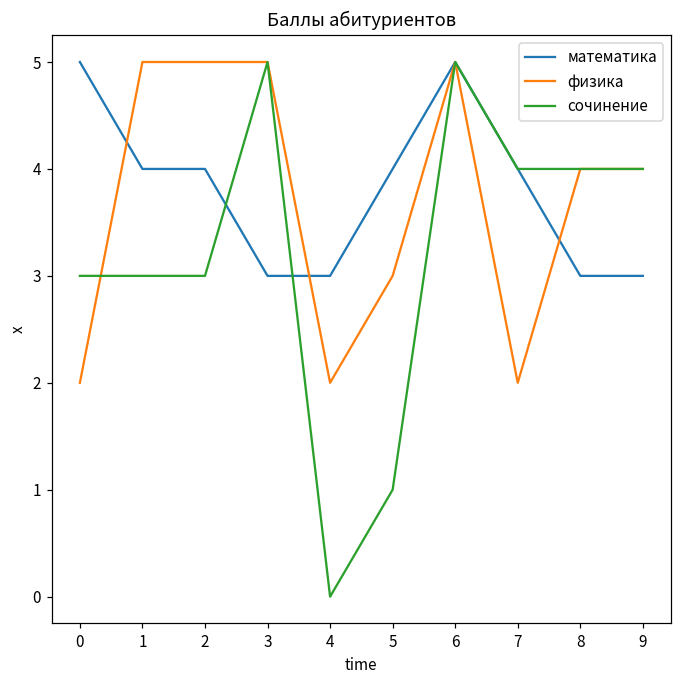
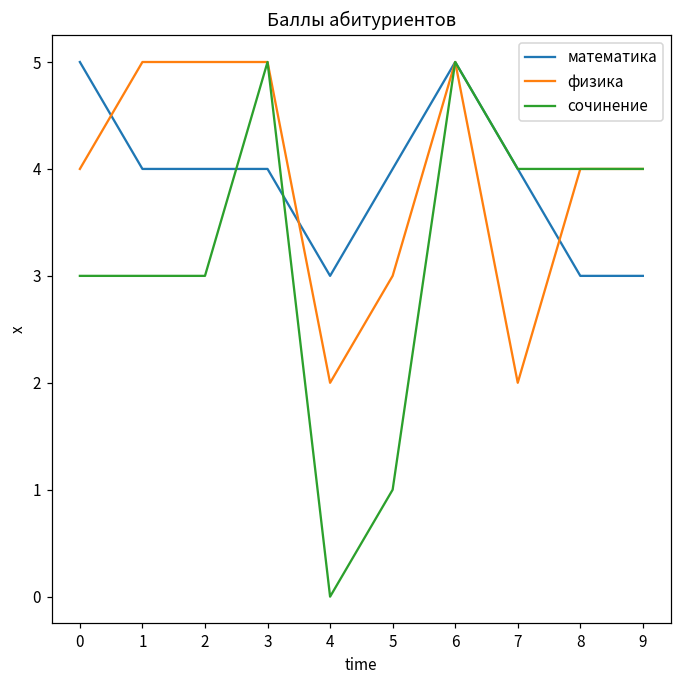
физика, 0: 2 -> 4
математика, 3: 3 -> 4
